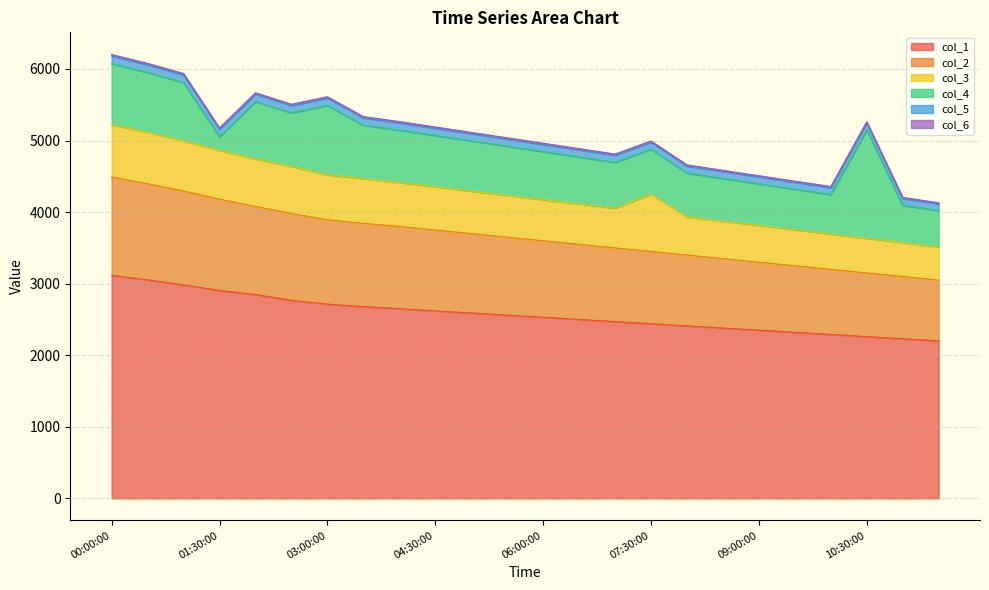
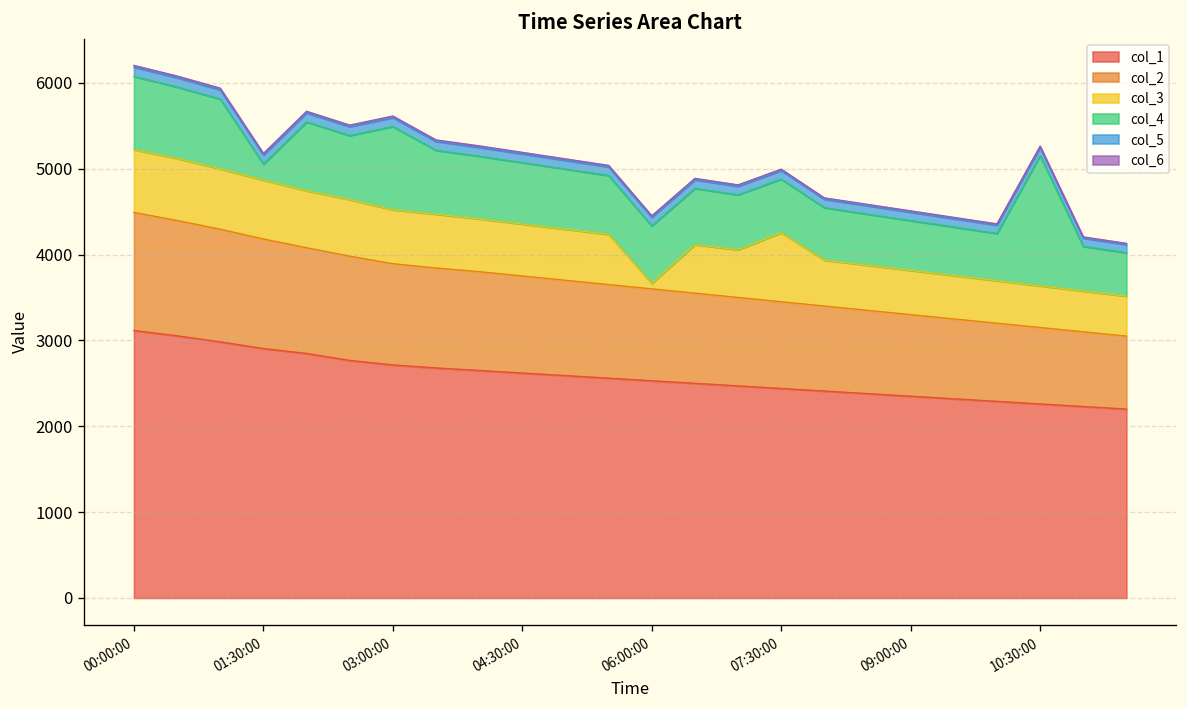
col_3, 06:00:00: 600 -> 100
